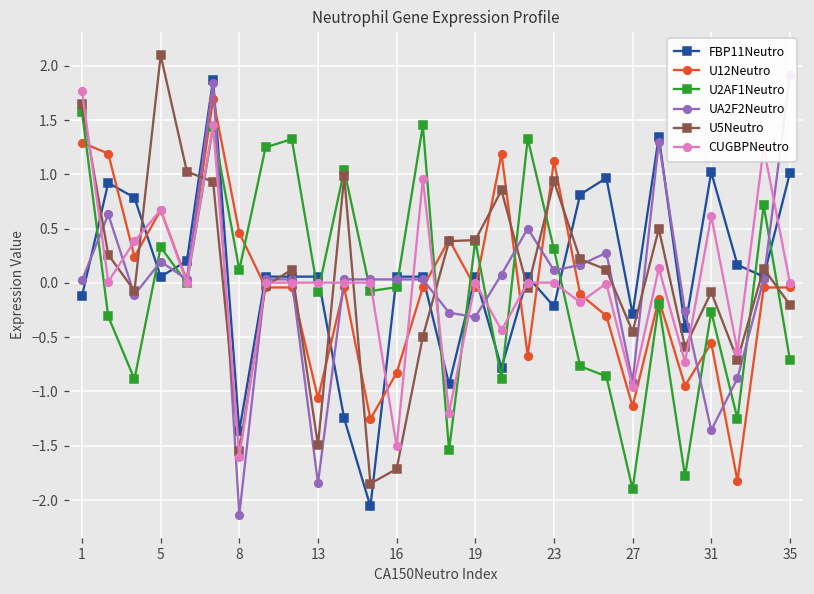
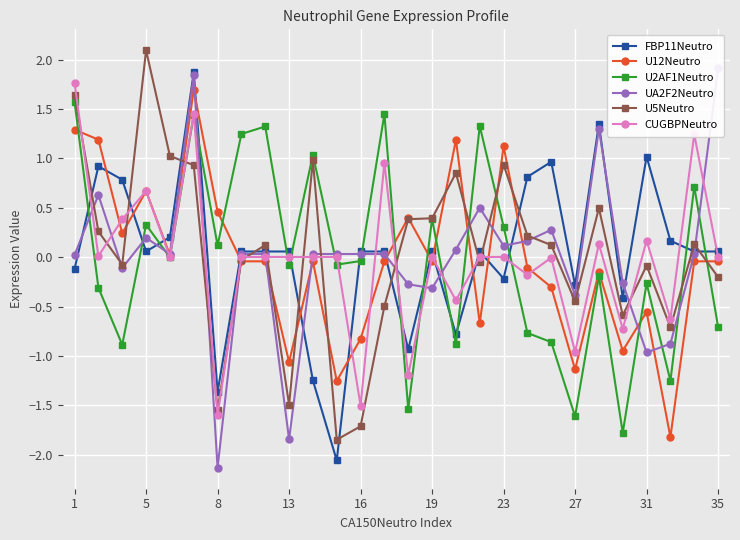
U2AF1Neutro, 27: -1.9 -> -1.6
UA2F2Neutro, 27: -0.9 -> -0.4
UA2F2Neutro, 31: -1.4 -> -1.0
CUGBPNeutro, 31: 0.6 -> 0.2
FBP11Neutro, 35: 1.0 -> 0.1
